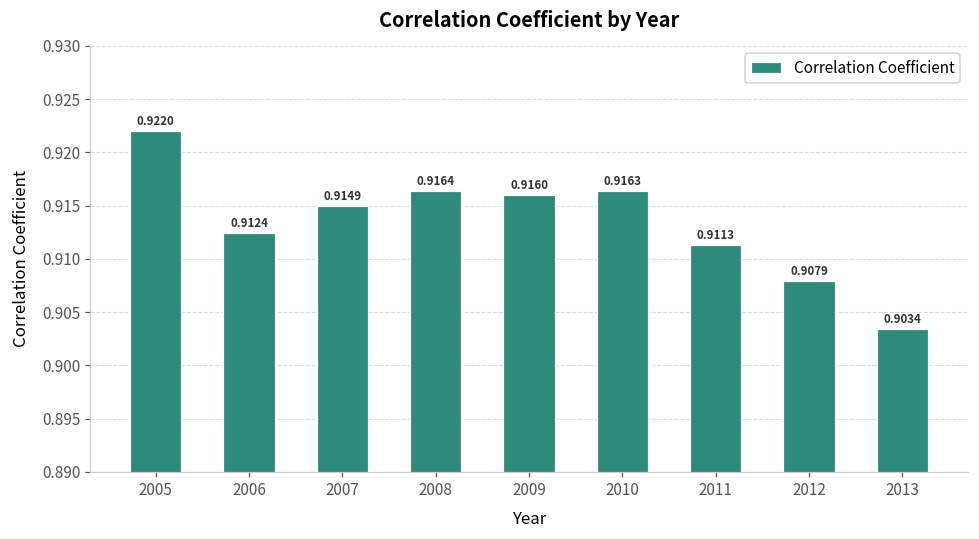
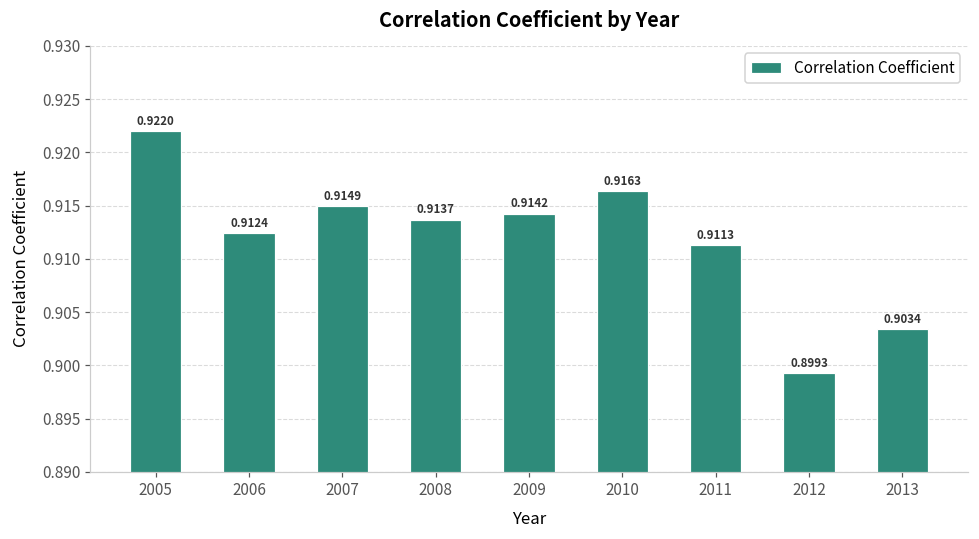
2008: 0.9164 -> 0.9137
2009: 0.9160 -> 0.9142
2012: 0.9079 -> 0.8993
